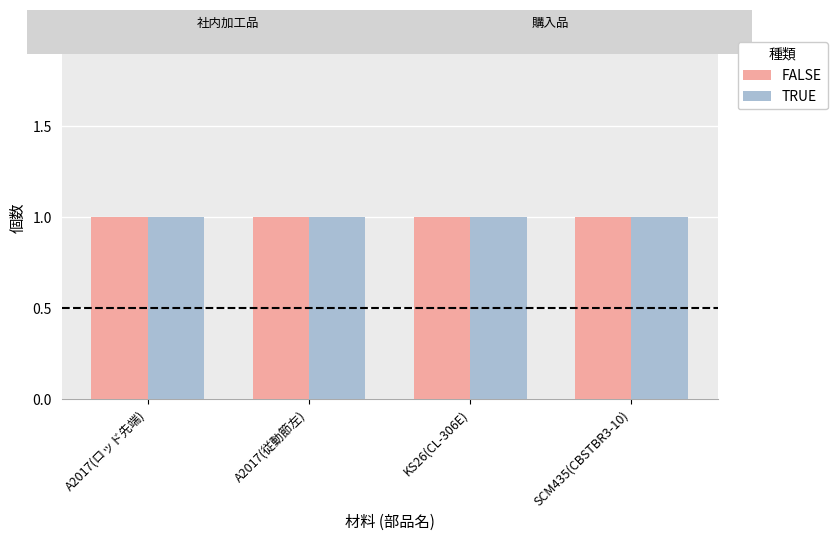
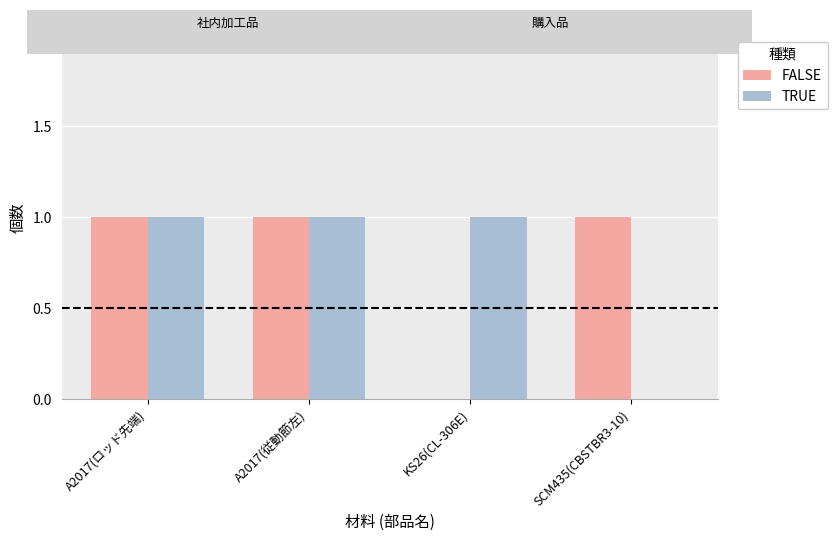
FALSE, KS26(CL-306E): 1 -> 0
TRUE, SCM435(CBSTBR3-10): 1 -> 0
